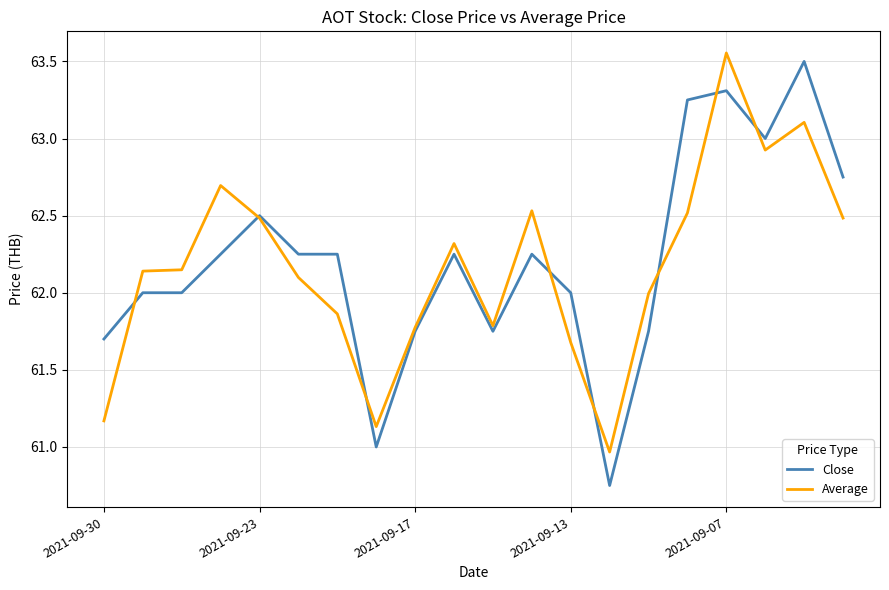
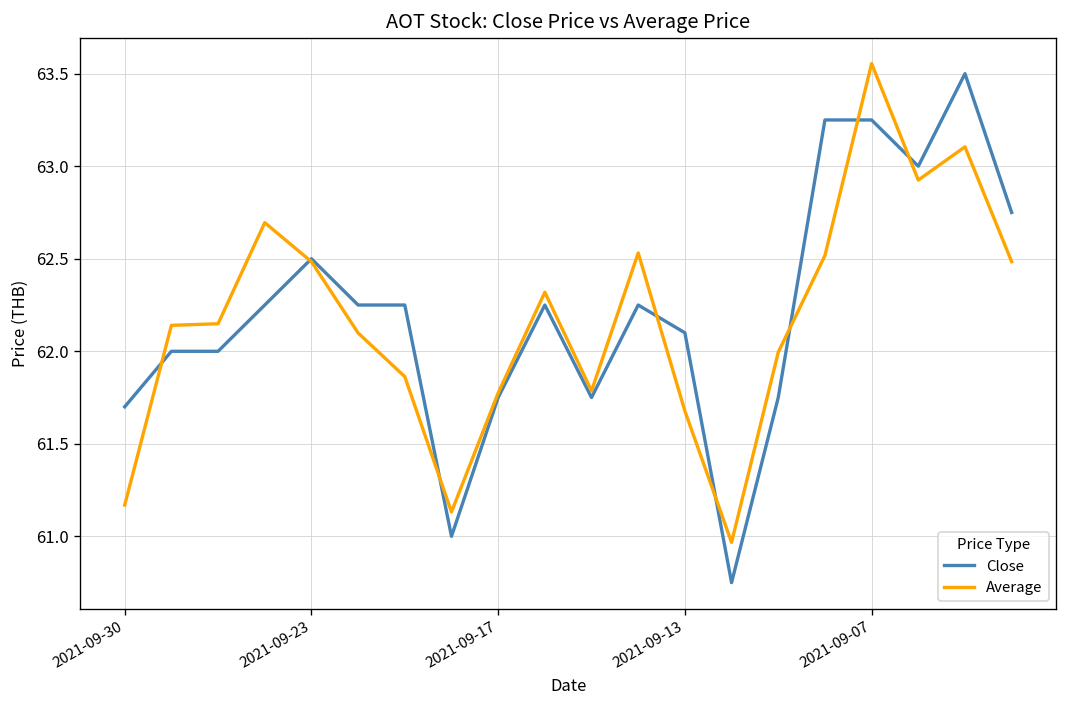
Close, 2021-09-13: 62.0 -> 62.1
Close, 2021-09-07: 63.31 -> 63.25
